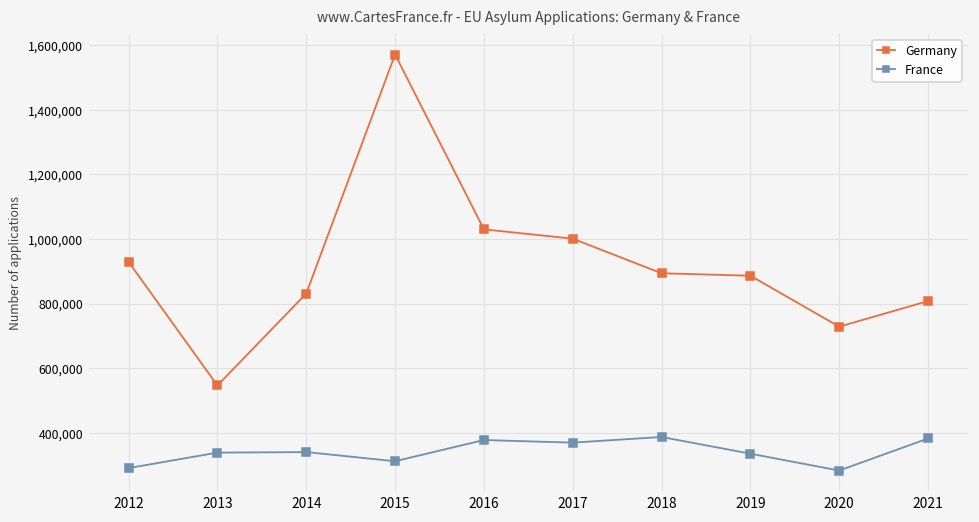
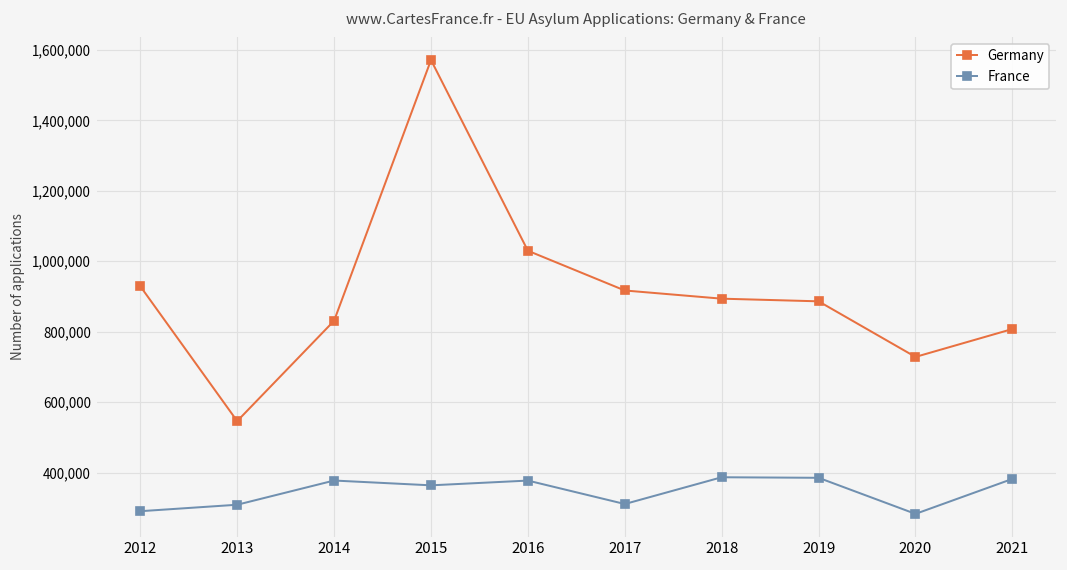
France, 2013: 340,000 -> 310,000
France, 2014: 340,000 -> 380,000
France, 2015: 310,000 -> 360,000
Germany, 2017: 1,000,000 -> 920,000
France, 2017: 370,000 -> 310,000
France, 2019: 340,000 -> 390,000
